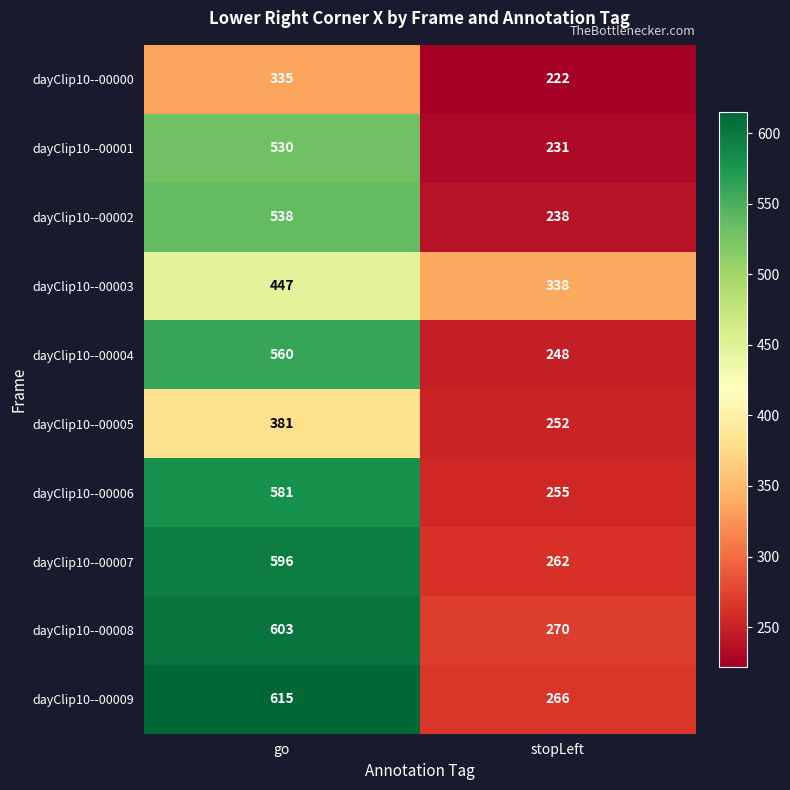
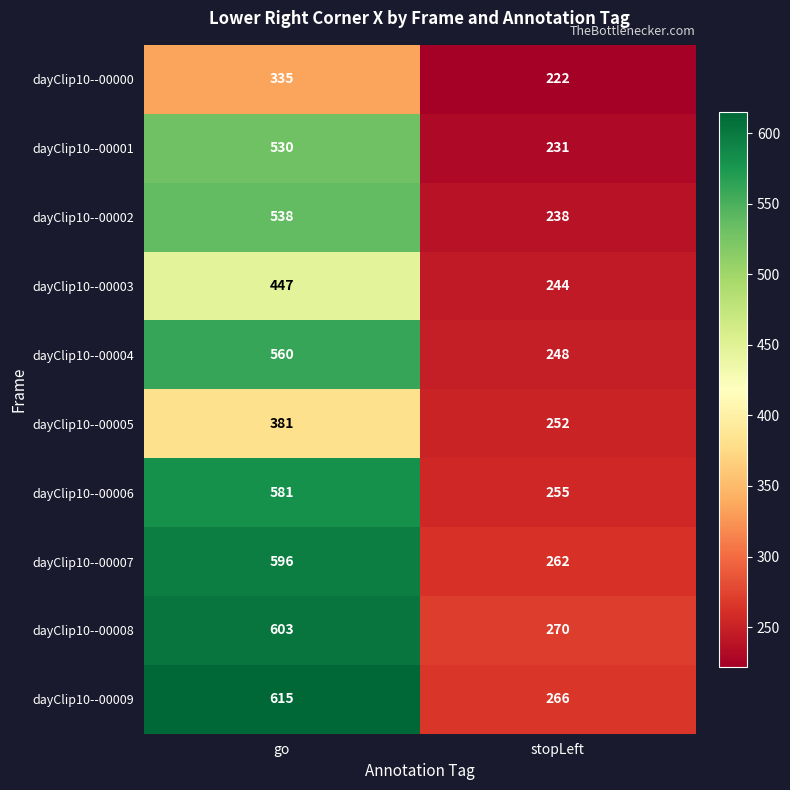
dayClip10--00003, stopLeft: 338 -> 244
